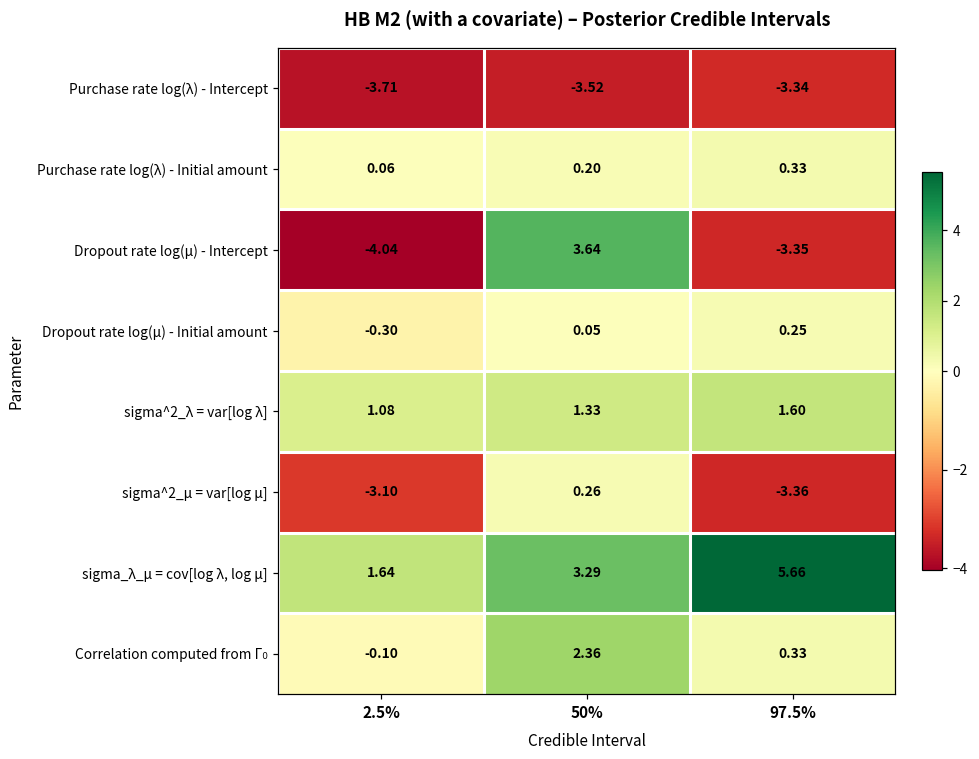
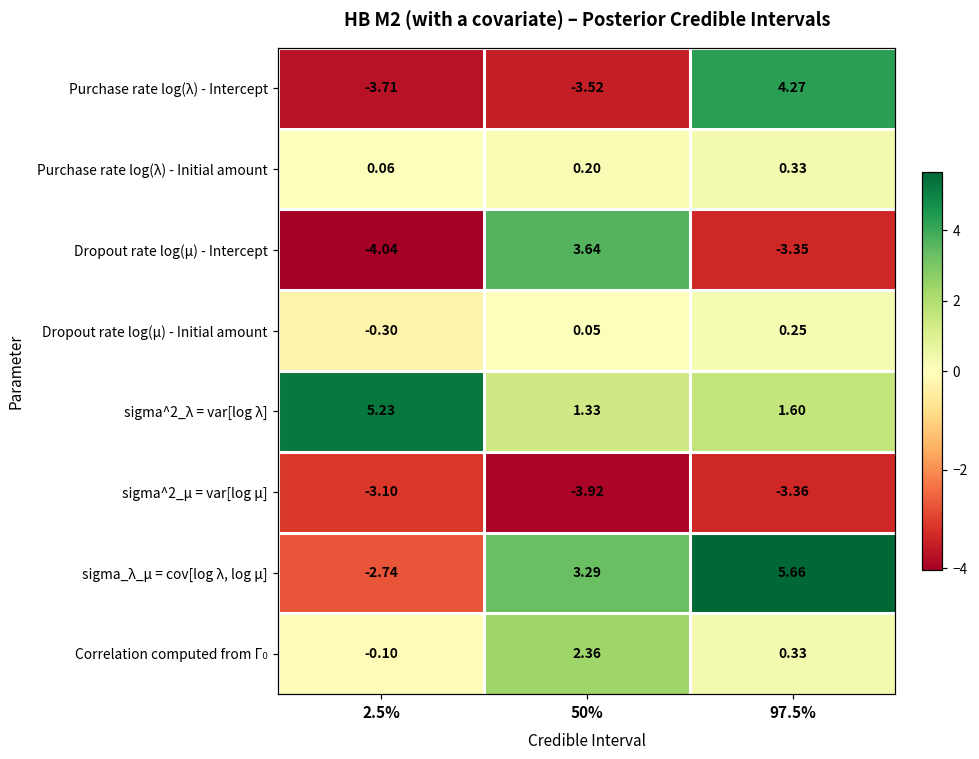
Purchase rate log(λ) - Intercept, 97.5%: -3.34 -> 4.27
sigma^2_λ = var[log λ], 2.5%: 1.08 -> 5.23
sigma^2_μ = var[log μ], 50%: 0.26 -> -3.92
sigma_λ_μ = cov[log λ, log μ], 2.5%: 1.64 -> -2.74
